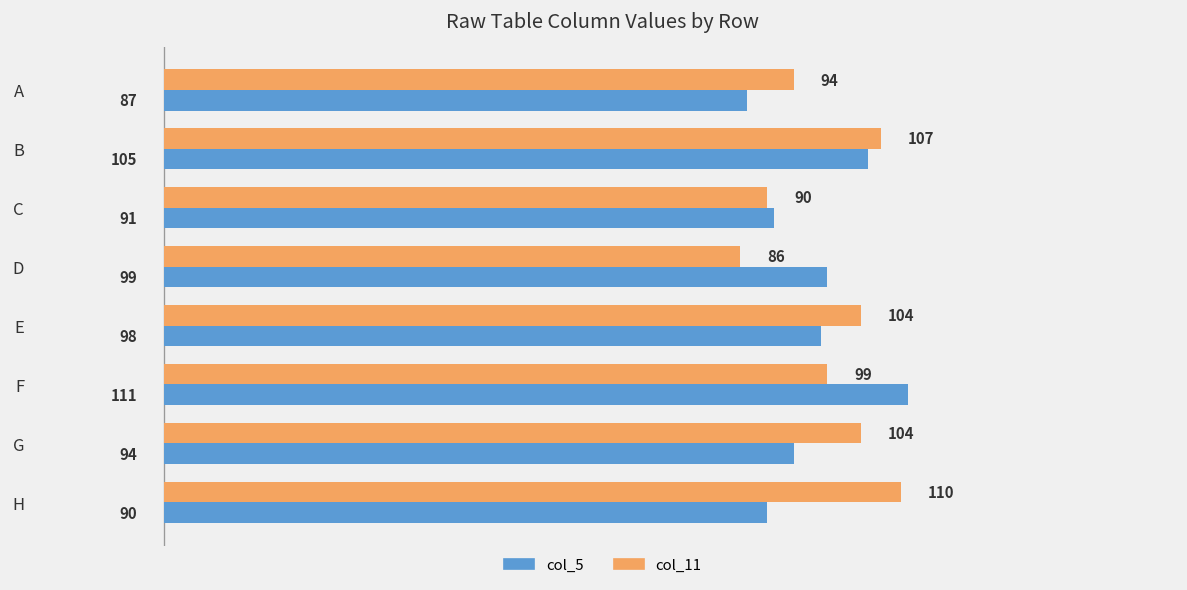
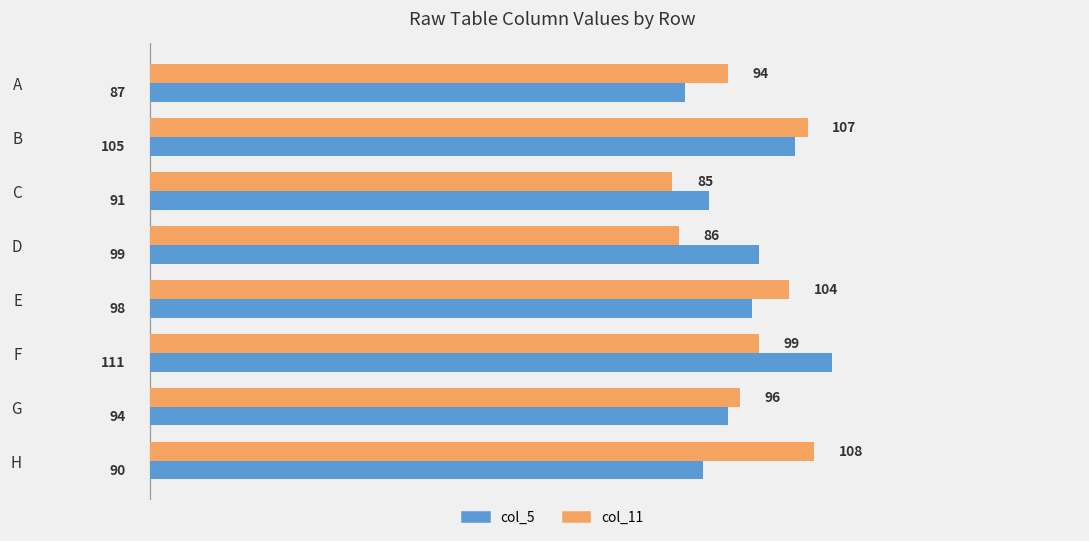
col_11, C: 90 -> 85
col_11, G: 104 -> 96
col_11, H: 110 -> 108
